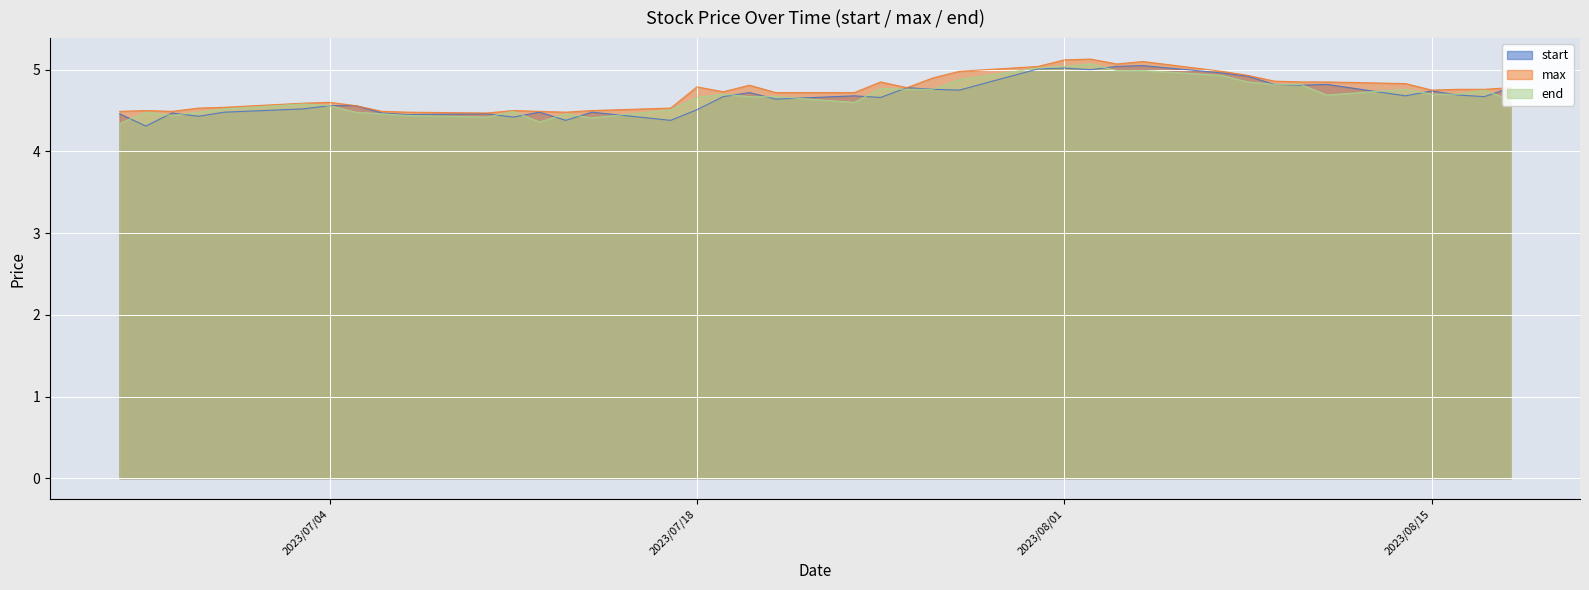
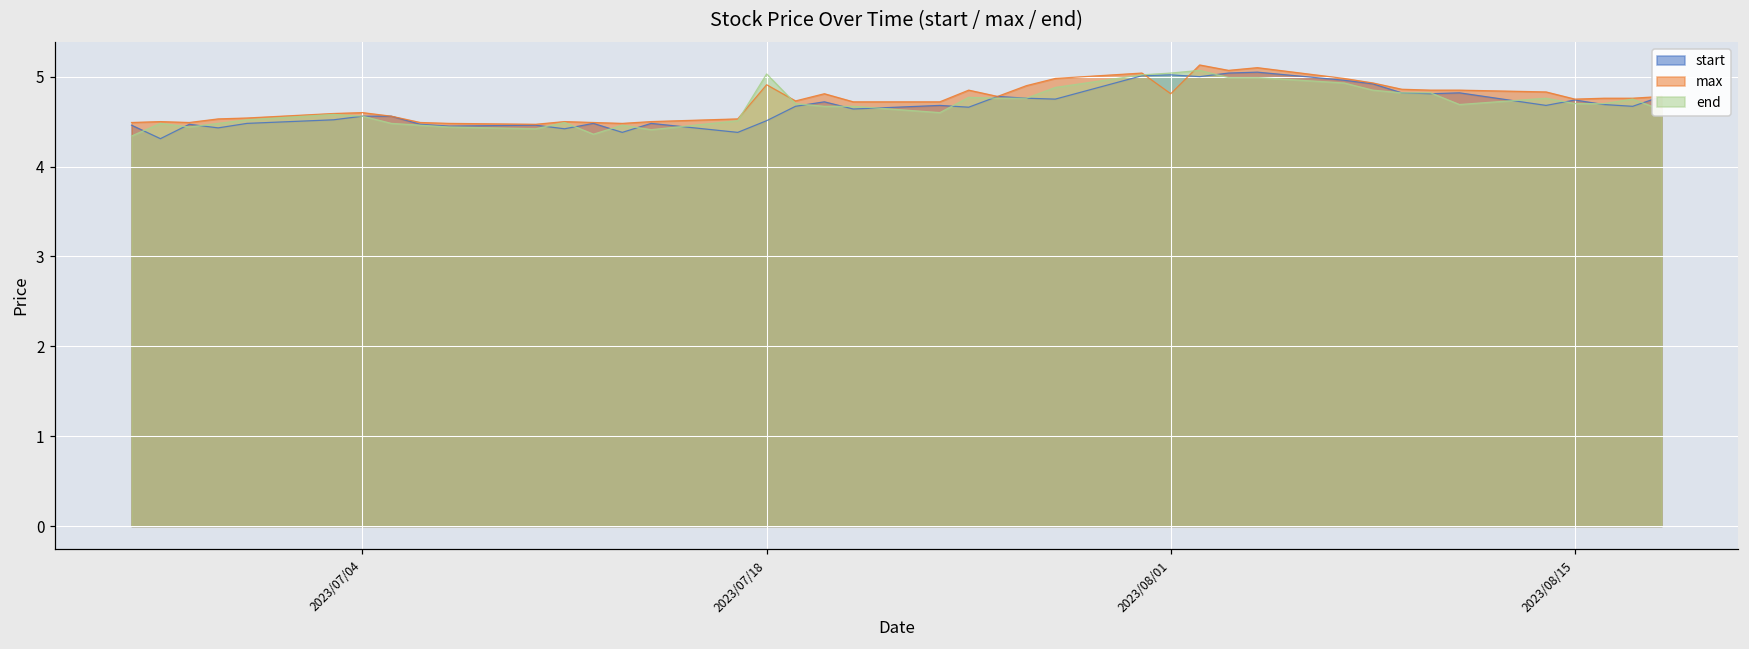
max, 2023/07/18: 4.8 -> 4.9
end, 2023/07/18: 4.7 -> 5.0
max, 2023/08/01: 5.1 -> 4.8
